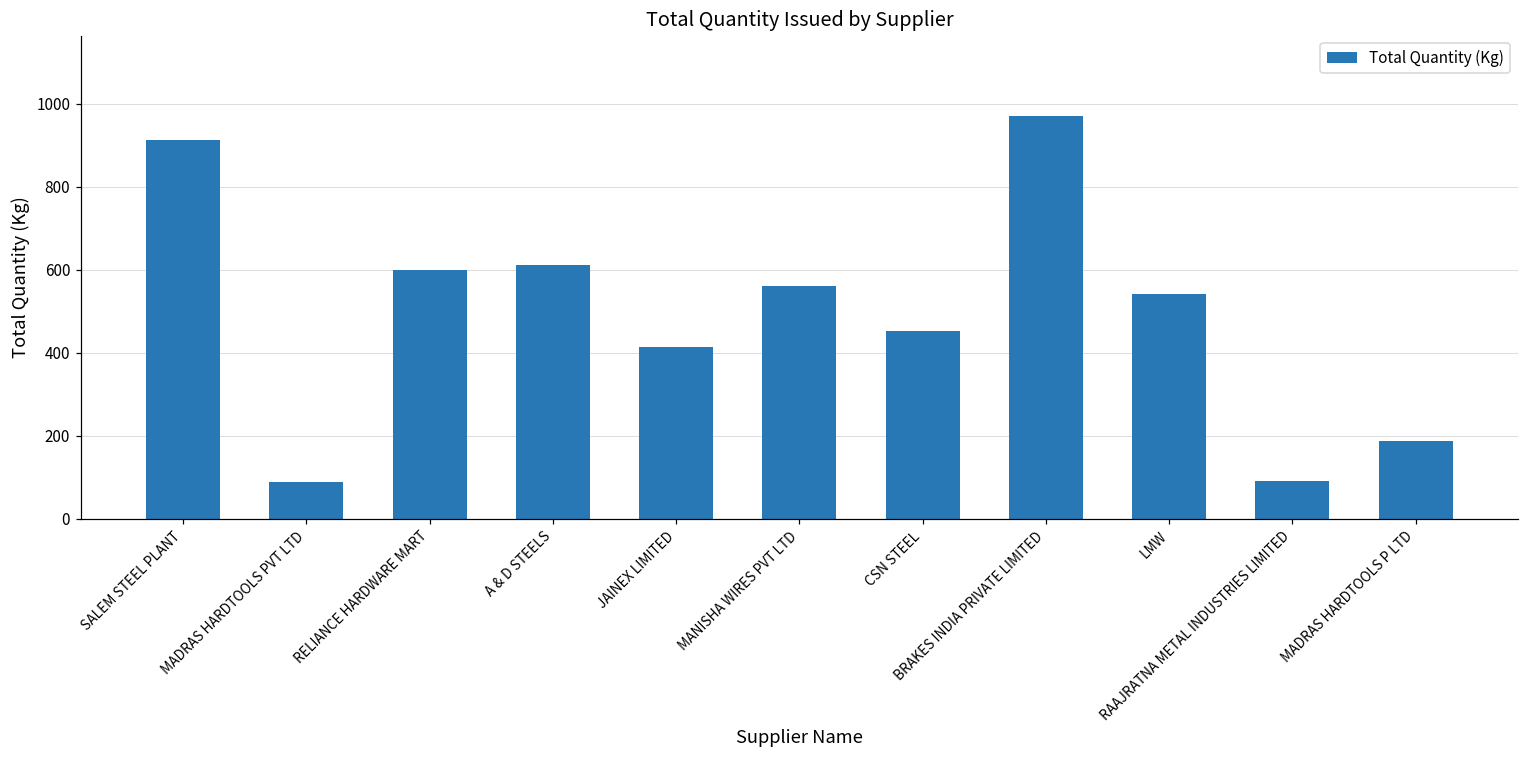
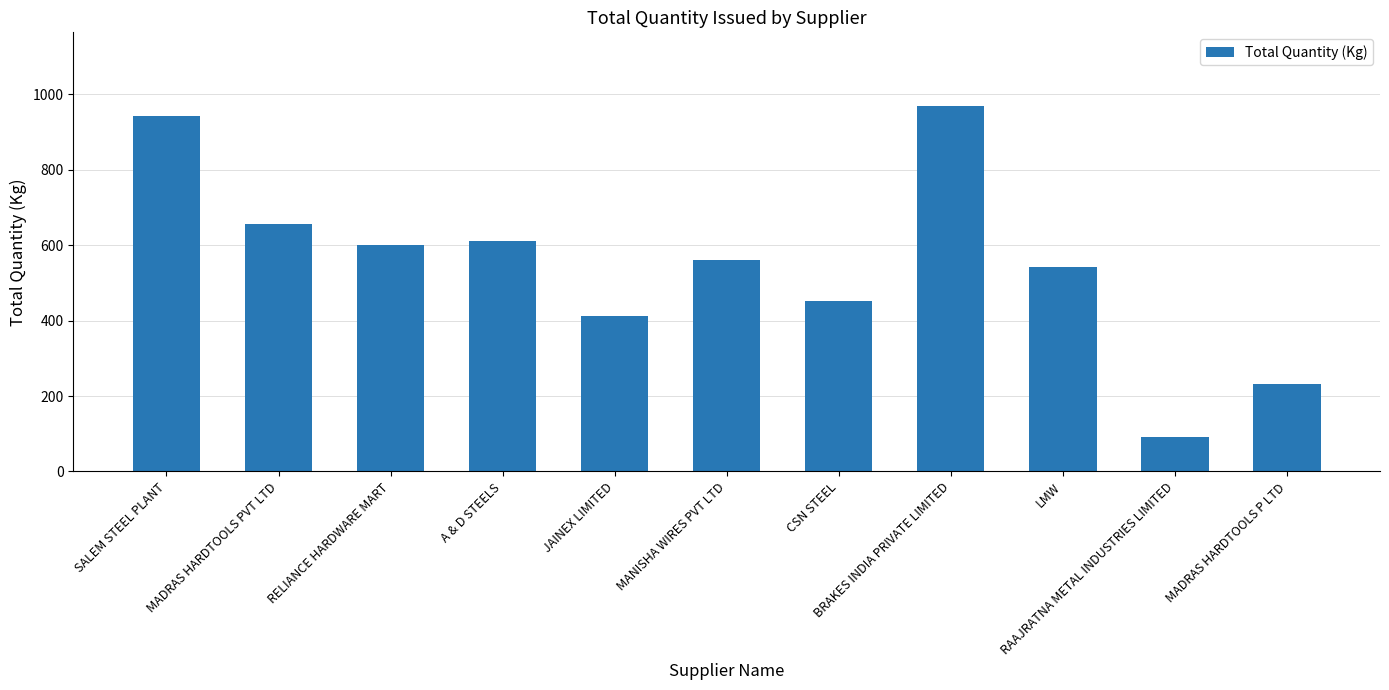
SALEM STEEL PLANT: 910 -> 940
MADRAS HARDTOOLS PVT LTD: 90 -> 660
MADRAS HARDTOOLS P LTD: 190 -> 230
